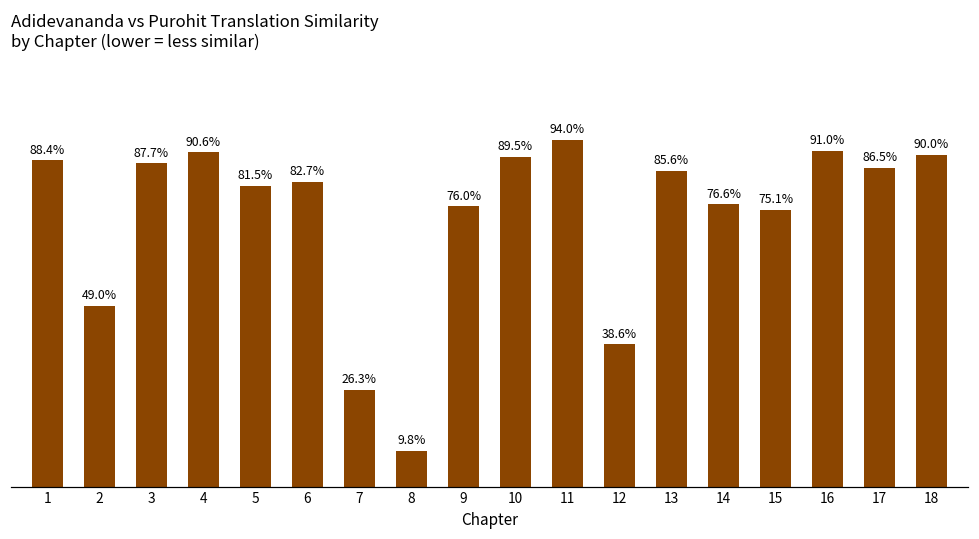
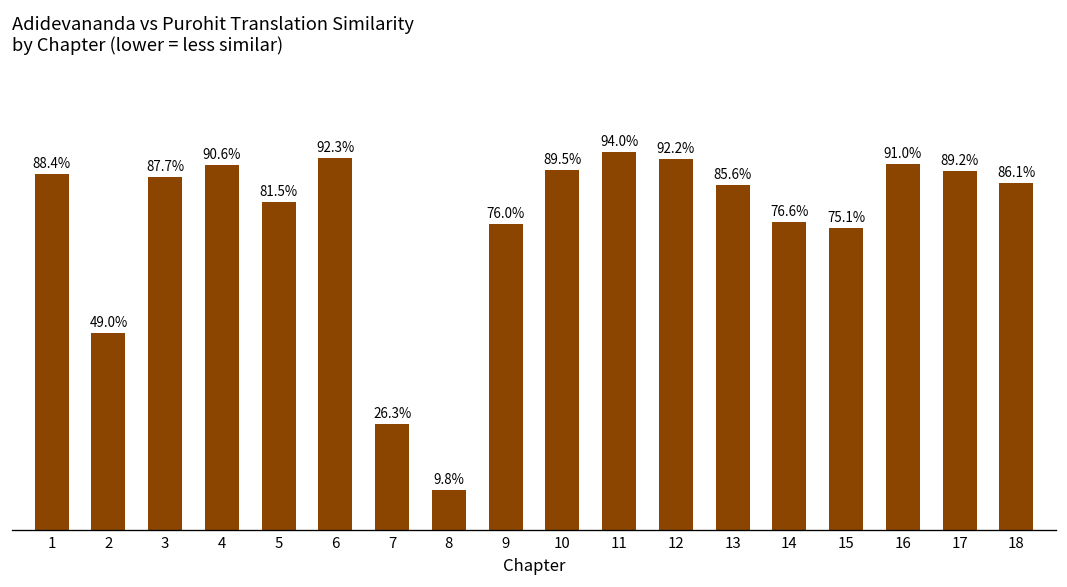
6: 82.7% -> 92.3%
12: 38.6% -> 92.2%
17: 86.5% -> 89.2%
18: 90.0% -> 86.1%
